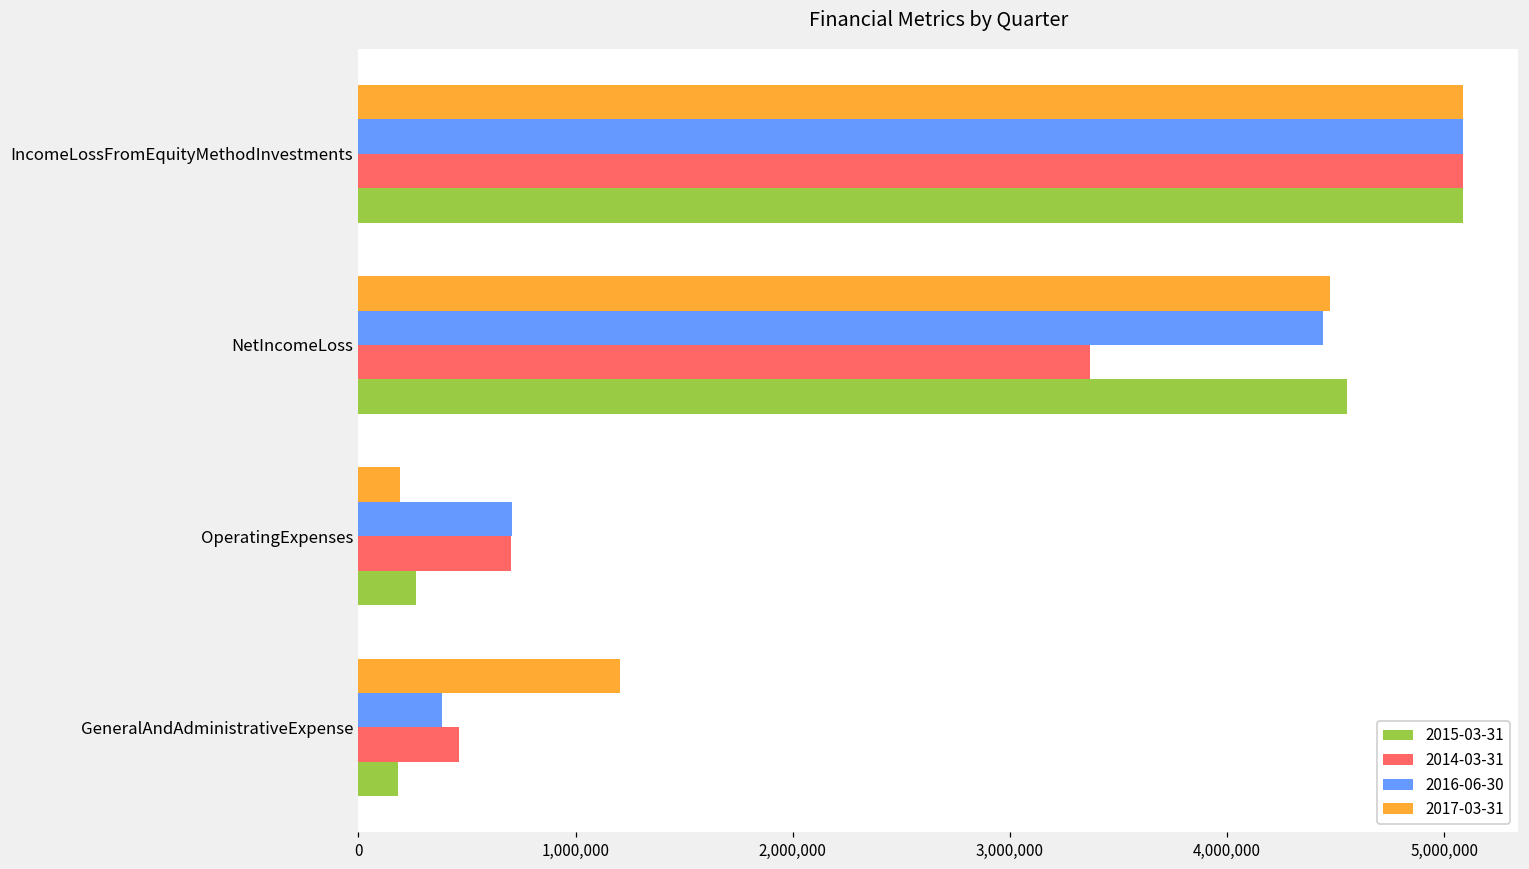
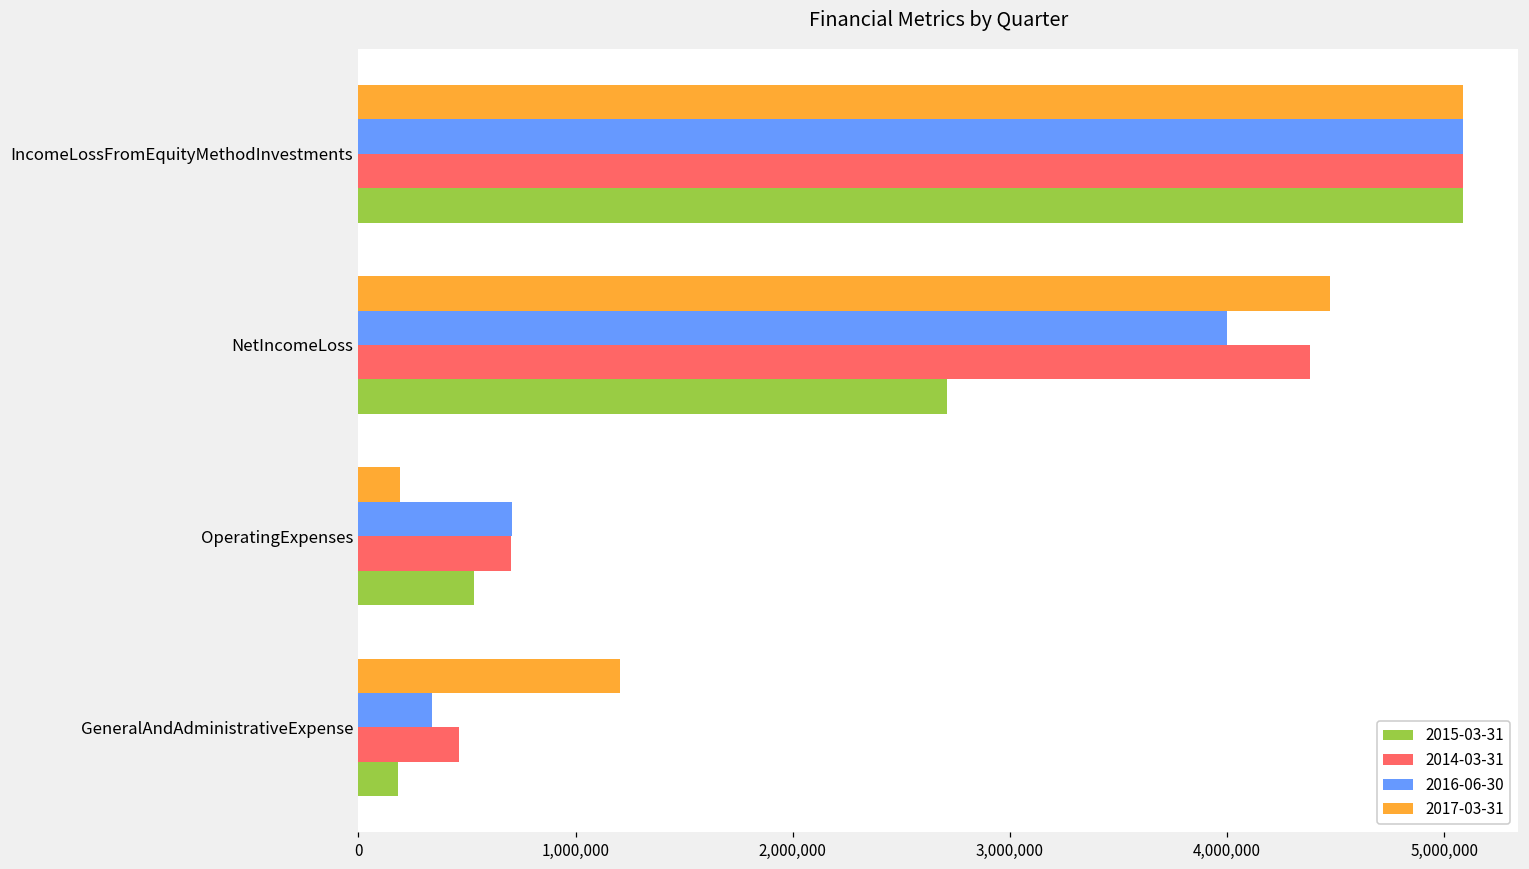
2016-06-30, NetIncomeLoss: 4,440,000 -> 4,000,000
2014-03-31, NetIncomeLoss: 3,370,000 -> 4,380,000
2015-03-31, NetIncomeLoss: 4,550,000 -> 2,710,000
2015-03-31, OperatingExpenses: 270,000 -> 530,000
2016-06-30, GeneralAndAdministrativeExpense: 390,000 -> 340,000
